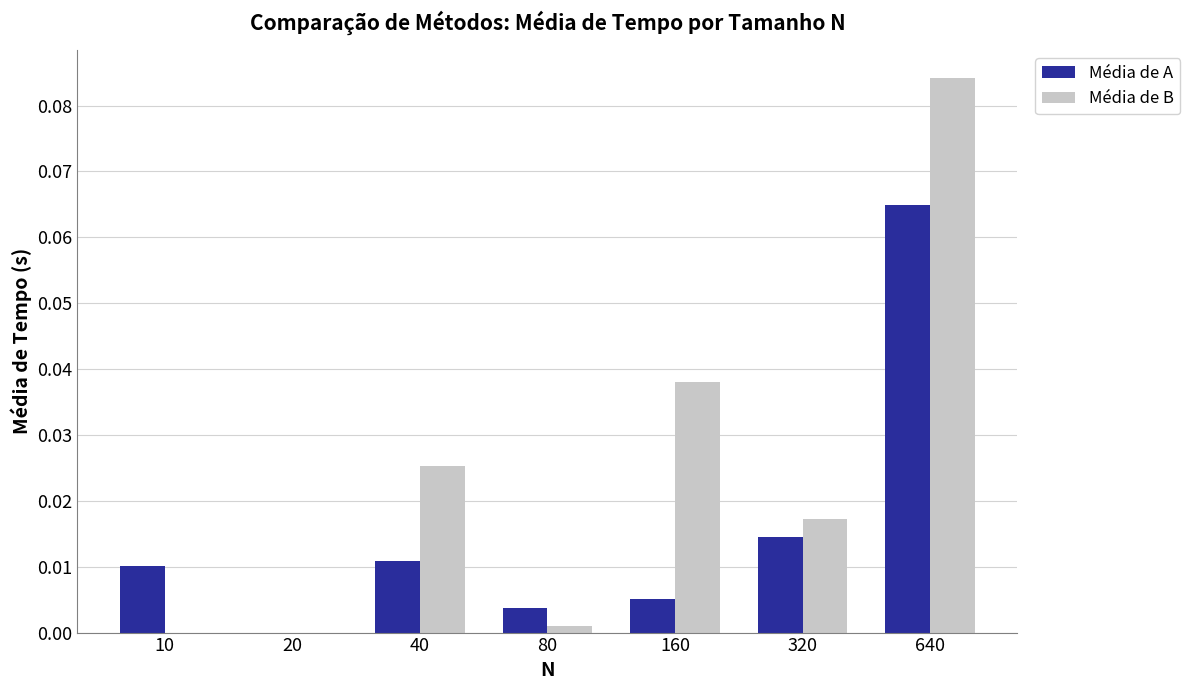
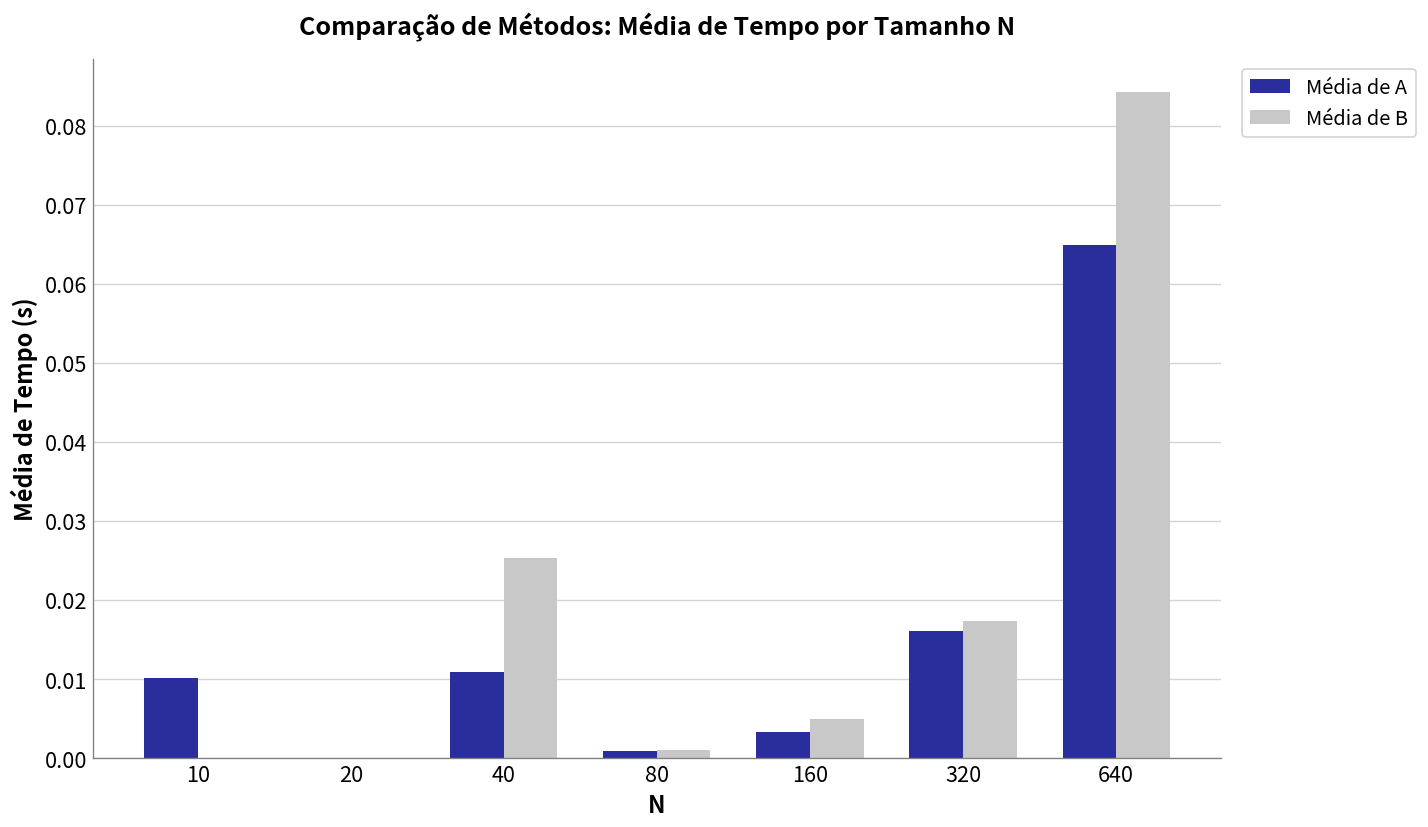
Média de A, 80: 0.004 -> 0.001
Média de A, 160: 0.005 -> 0.003
Média de B, 160: 0.038 -> 0.005
Média de A, 320: 0.015 -> 0.016
